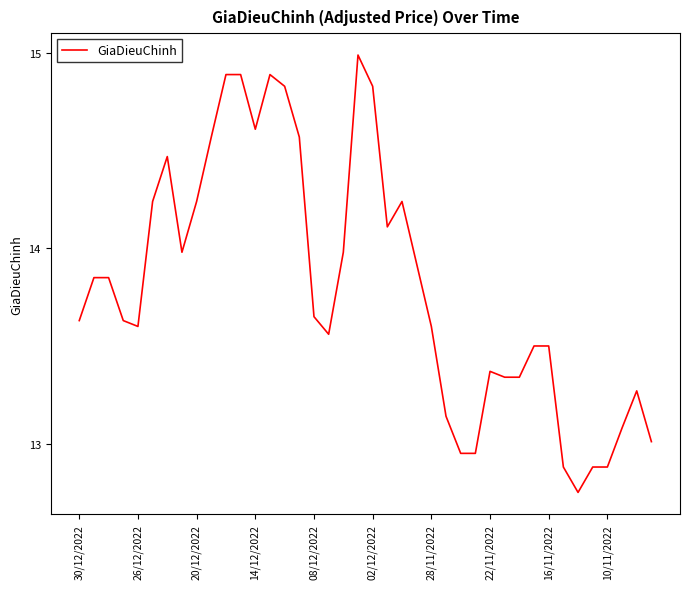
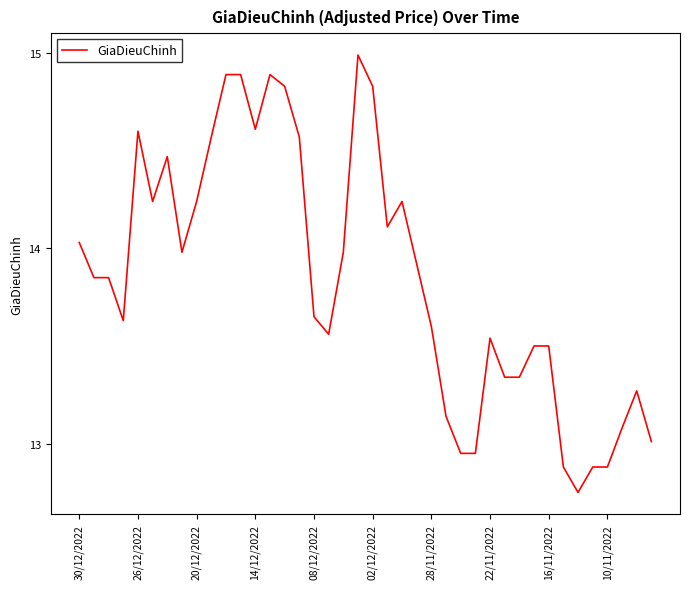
30/12/2022: 13.63 -> 14.03
26/12/2022: 13.6 -> 14.6
22/11/2022: 13.37 -> 13.54
